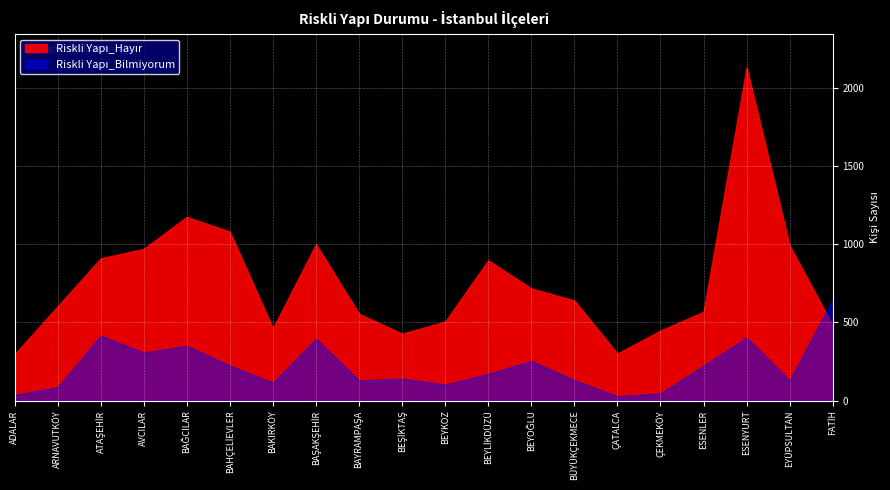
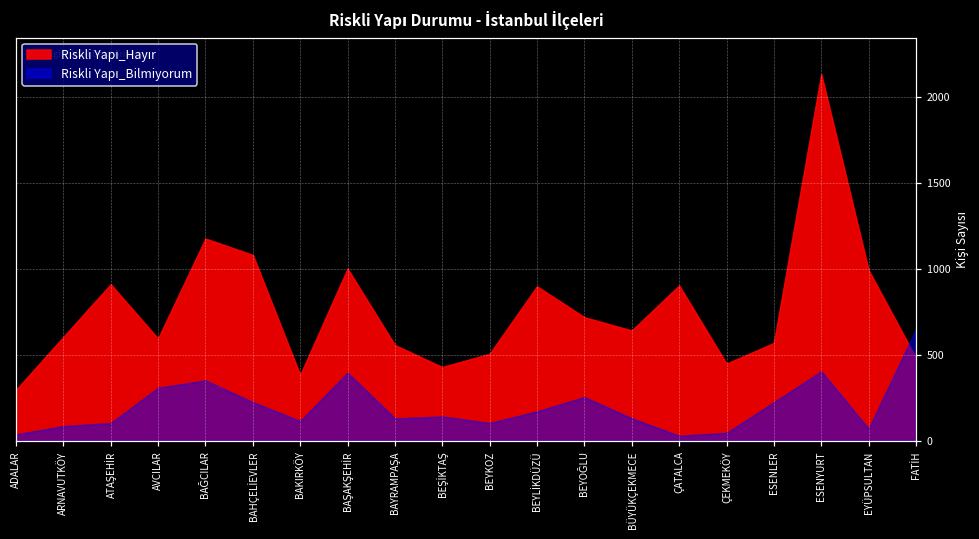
Riskli Yapı_Bilmiyorum, ATAŞEHİR: 420 -> 100
Riskli Yapı_Hayır, AVCILAR: 970 -> 590
Riskli Yapı_Hayır, BAKIRKÖY: 460 -> 380
Riskli Yapı_Hayır, ÇATALCA: 300 -> 900
Riskli Yapı_Bilmiyorum, EYÜPSULTAN: 130 -> 70
